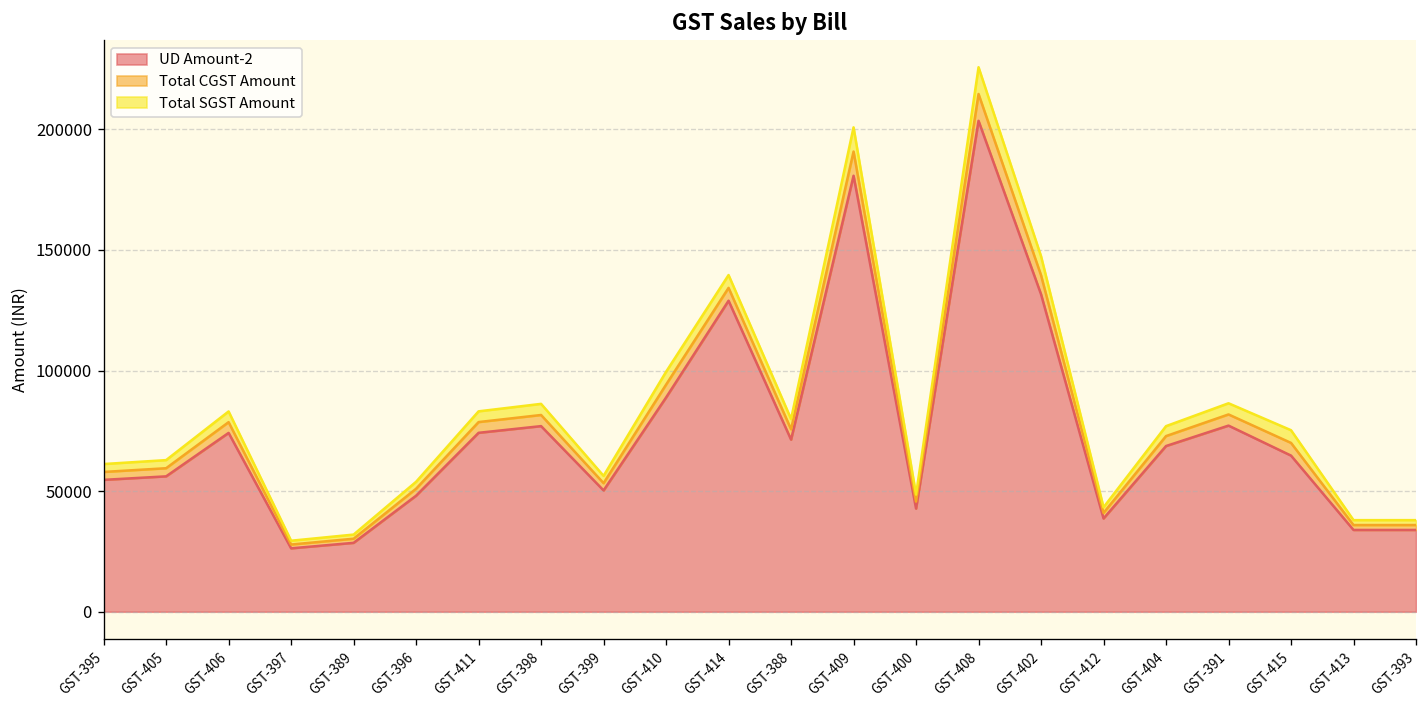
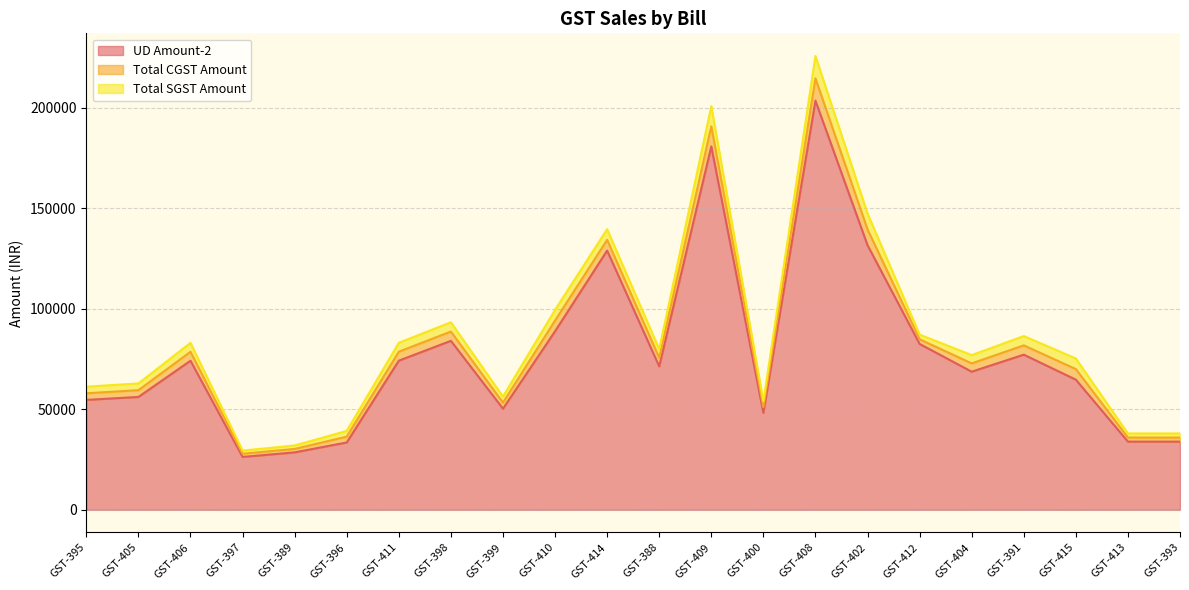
UD Amount-2, GST-396: 48000 -> 33000
UD Amount-2, GST-398: 77000 -> 84000
UD Amount-2, GST-400: 43000 -> 48000
UD Amount-2, GST-412: 39000 -> 83000
